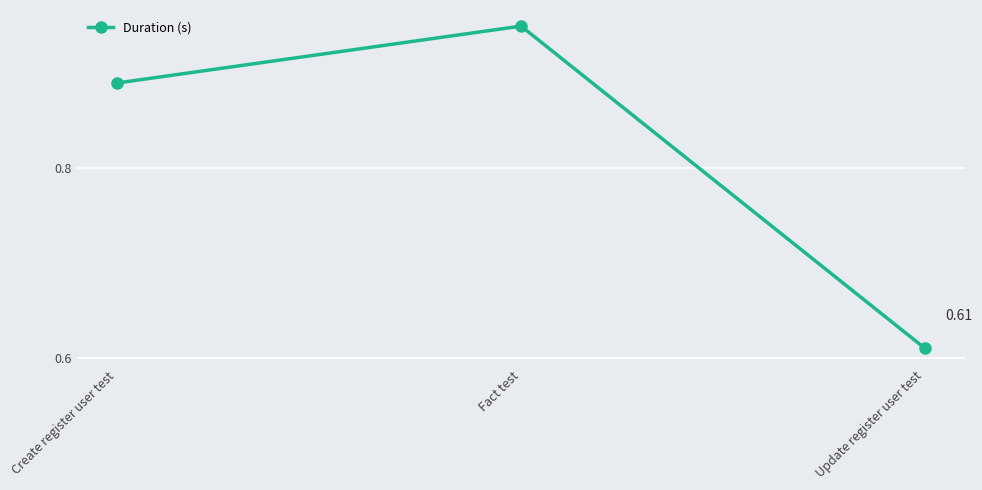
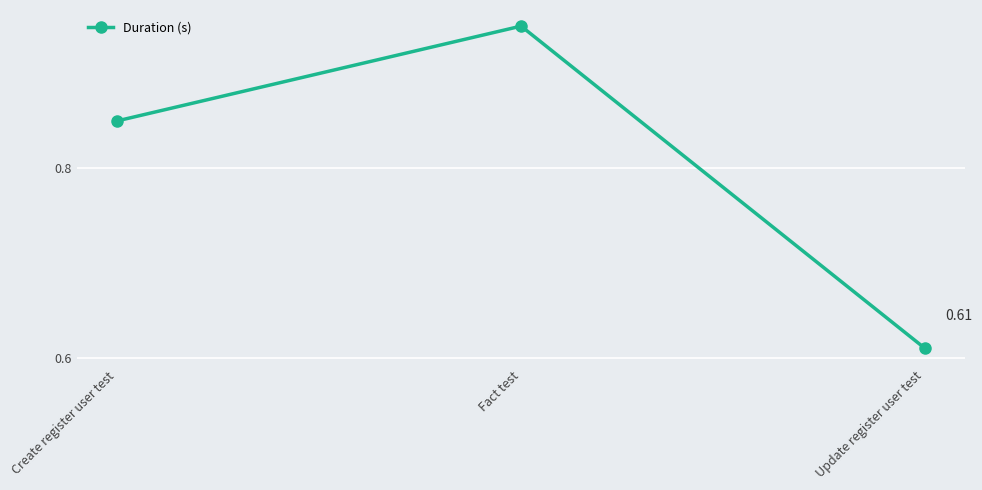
Create register user test: 0.89 -> 0.85
